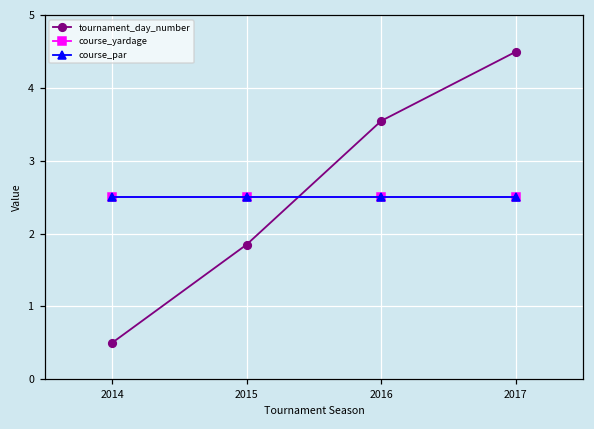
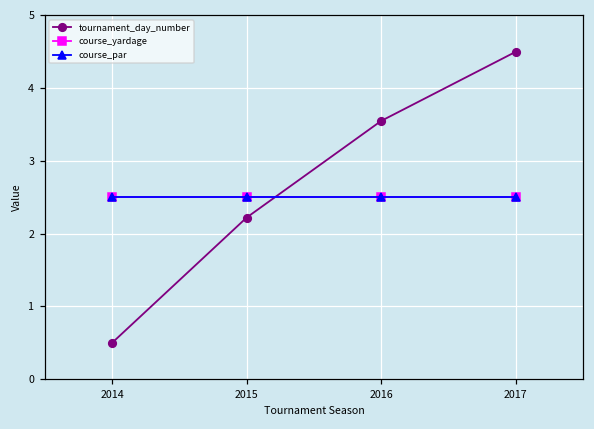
tournament_day_number, 2015: 1.9 -> 2.2
